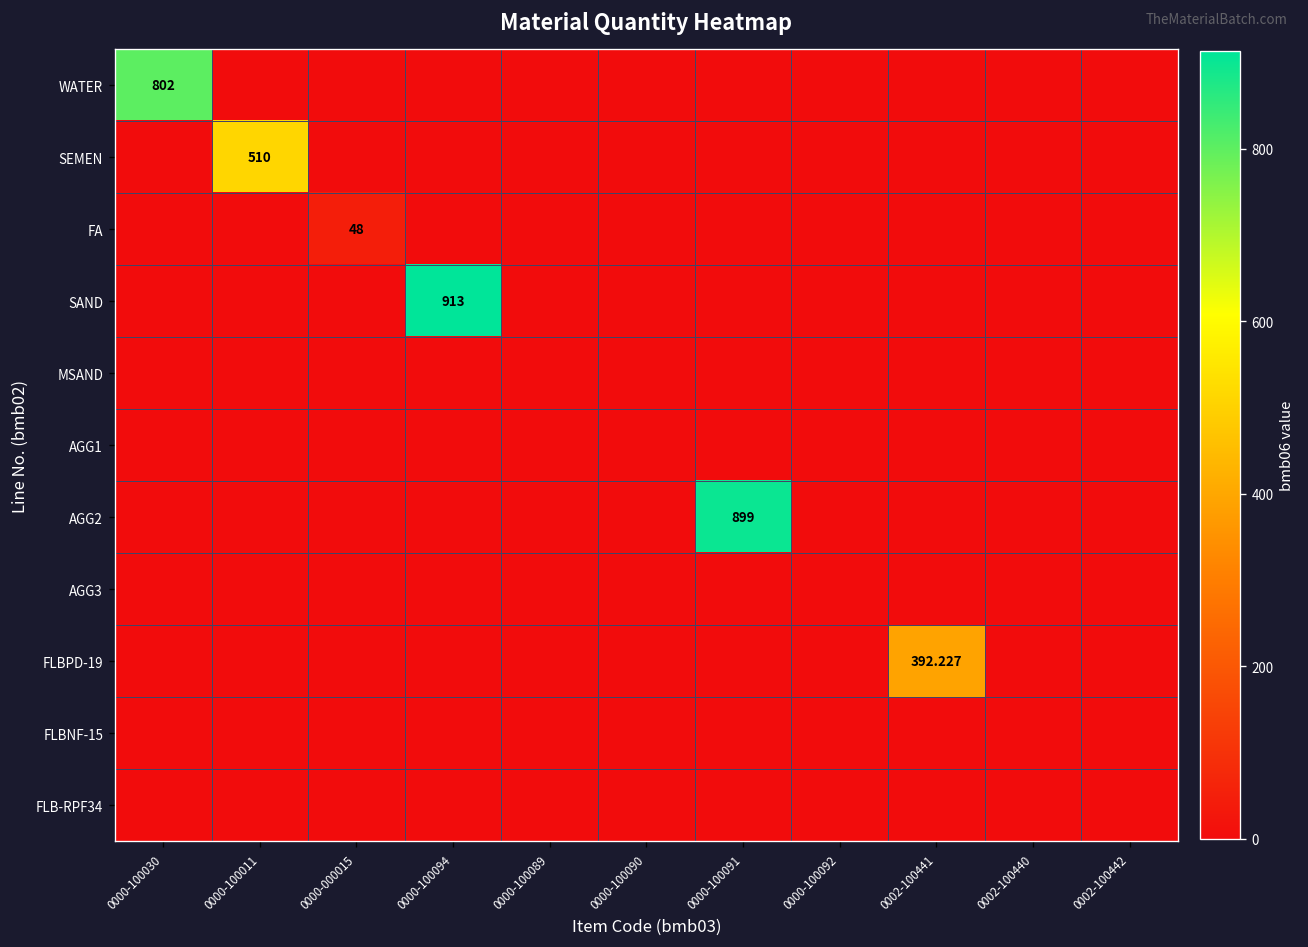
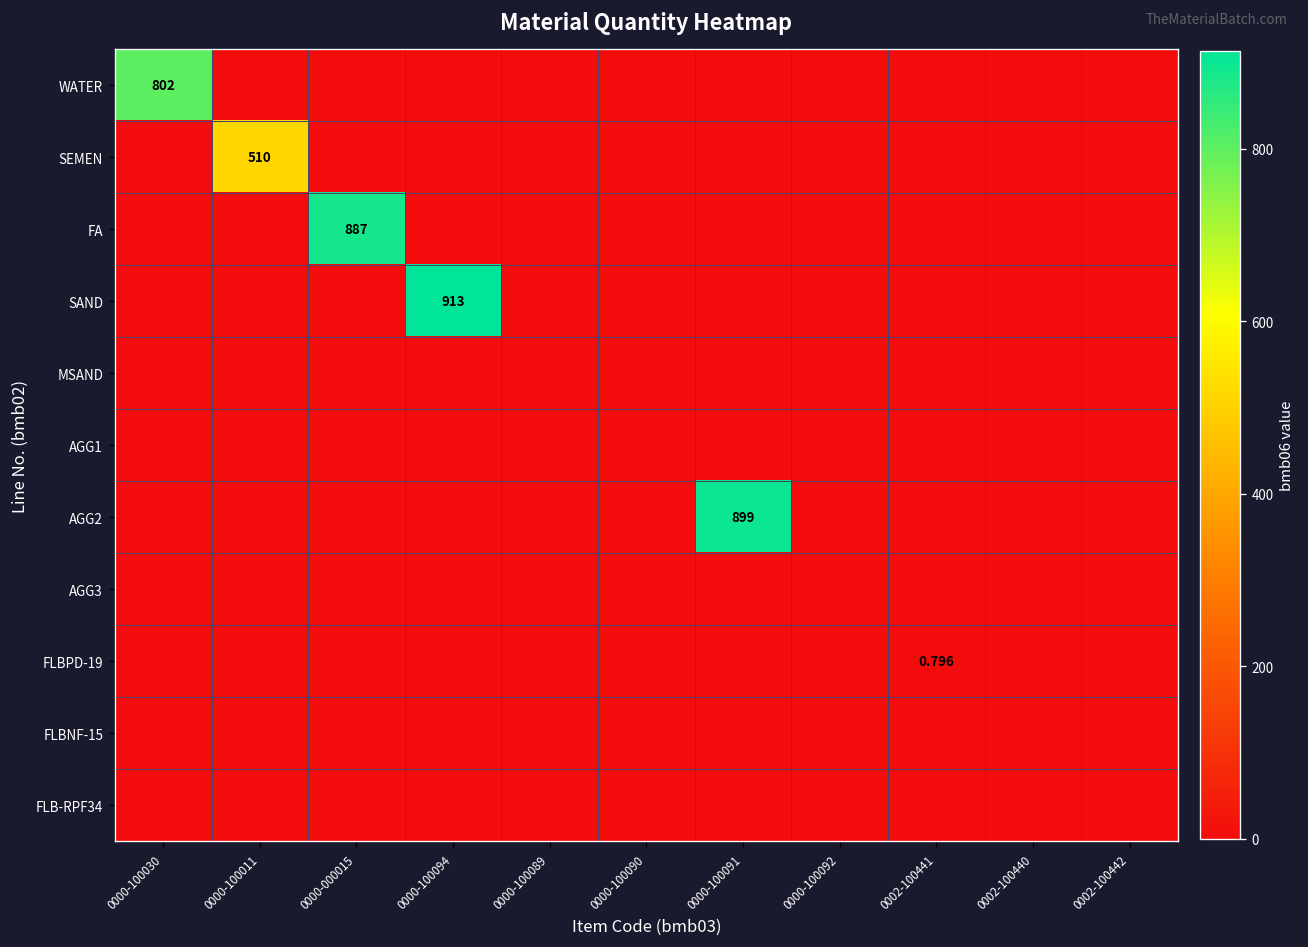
FA, 0000-000015: 48 -> 887
FLBPD-19, 0002-100441: 392.227 -> 0.796
